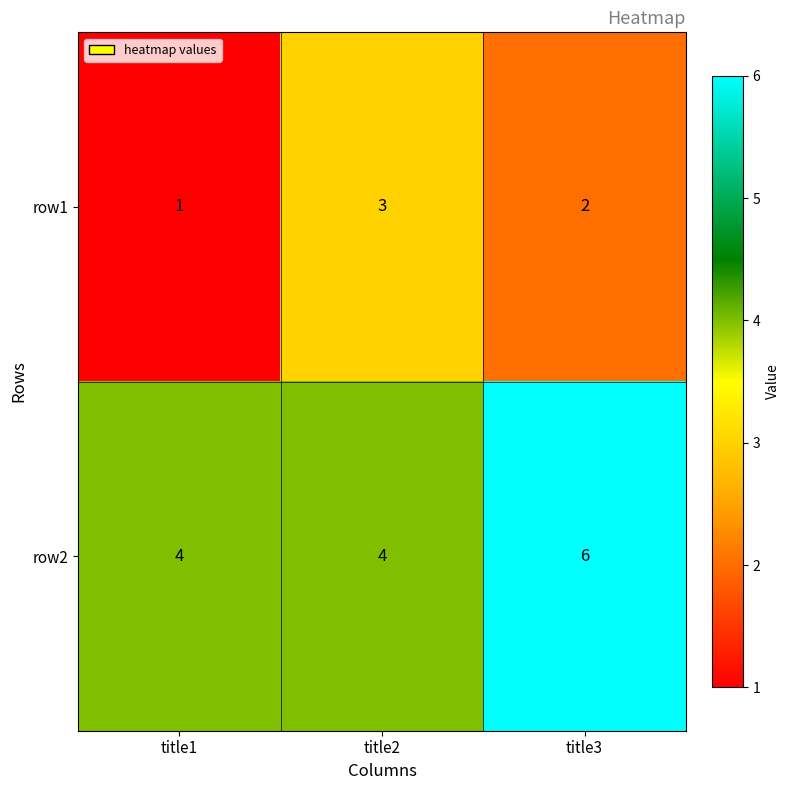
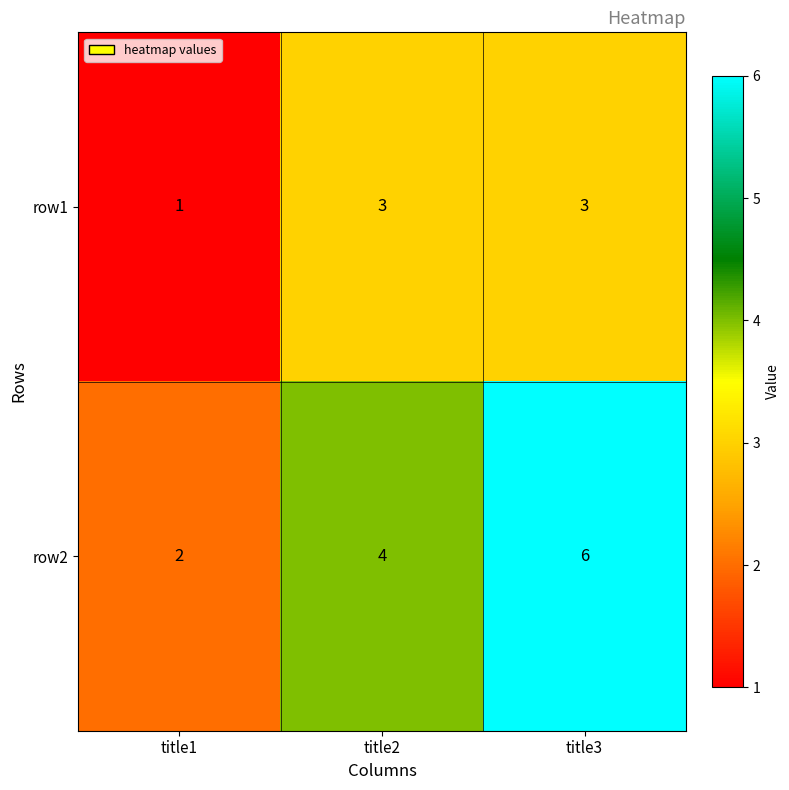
row1, title3: 2 -> 3
row2, title1: 4 -> 2
